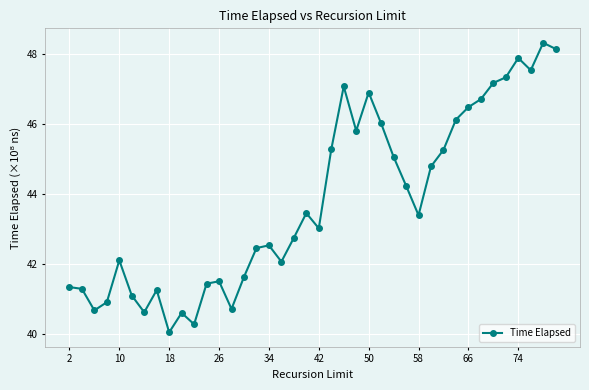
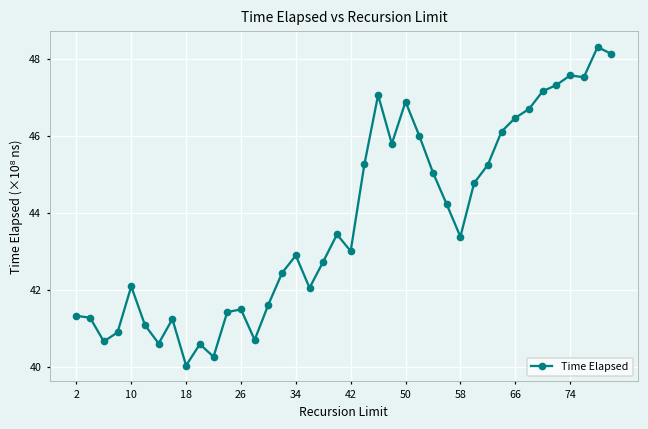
34: 42.5 -> 42.9
74: 47.9 -> 47.6
